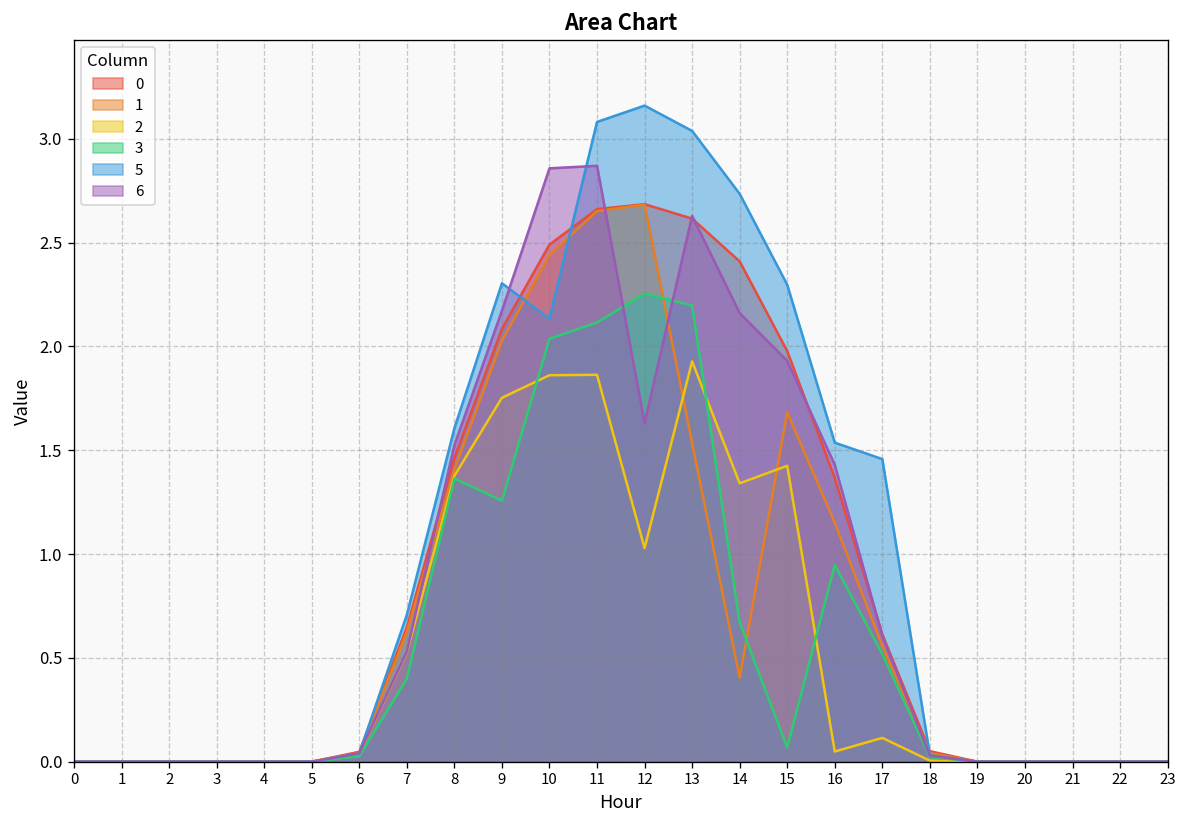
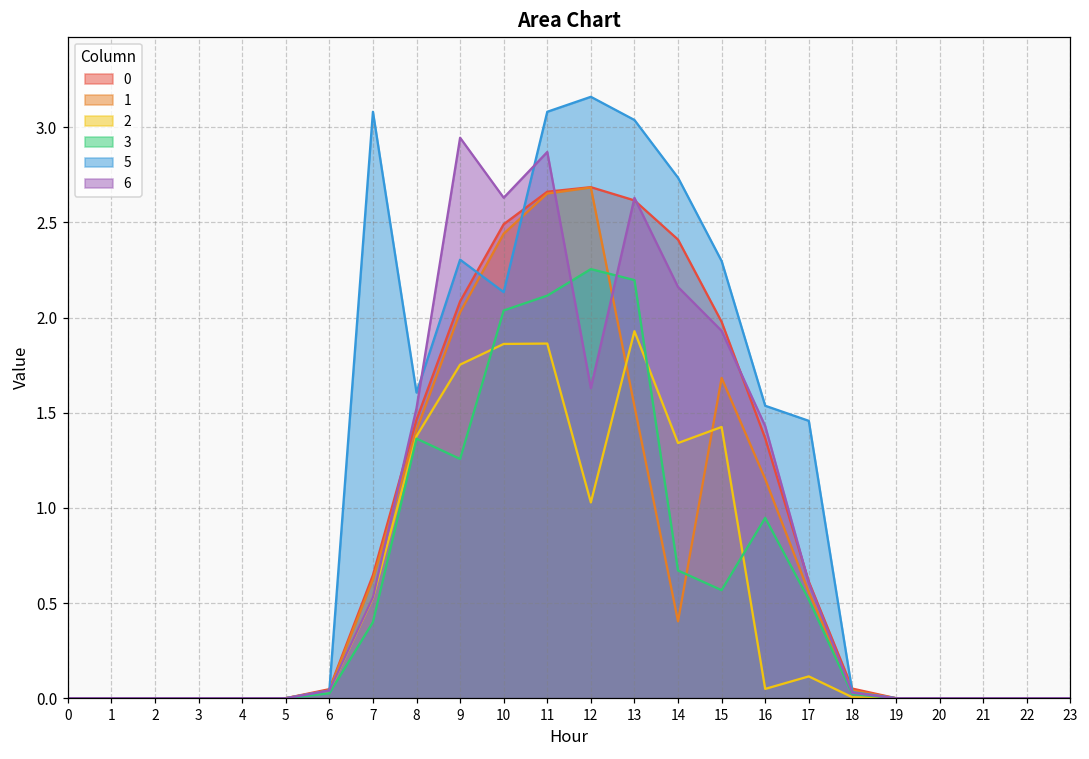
5, 7: 0.71 -> 3.08
6, 9: 2.17 -> 2.95
6, 10: 2.86 -> 2.63
3, 15: 0.07 -> 0.57
